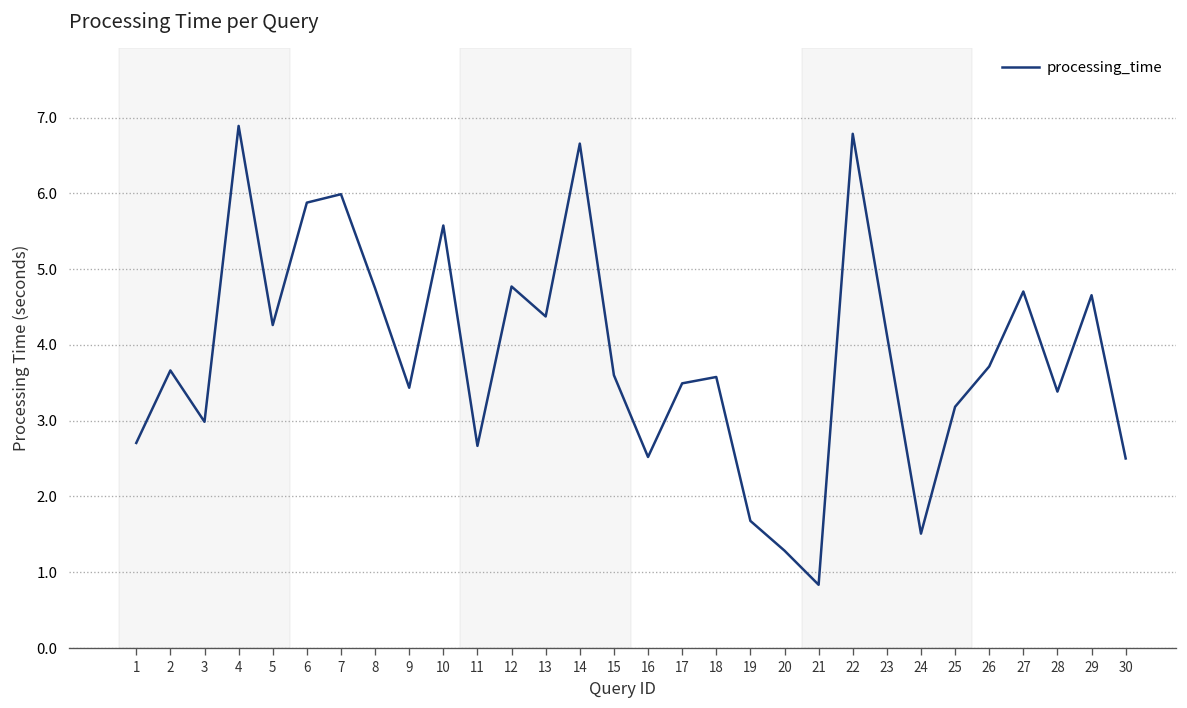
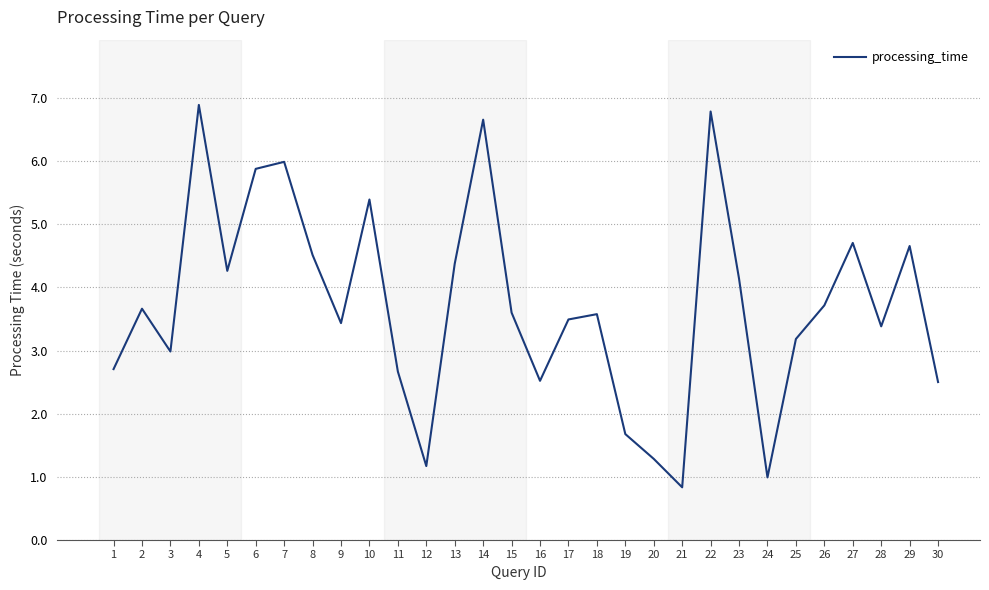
8: 4.7 -> 4.5
10: 5.6 -> 5.4
12: 4.8 -> 1.2
24: 1.5 -> 1.0
